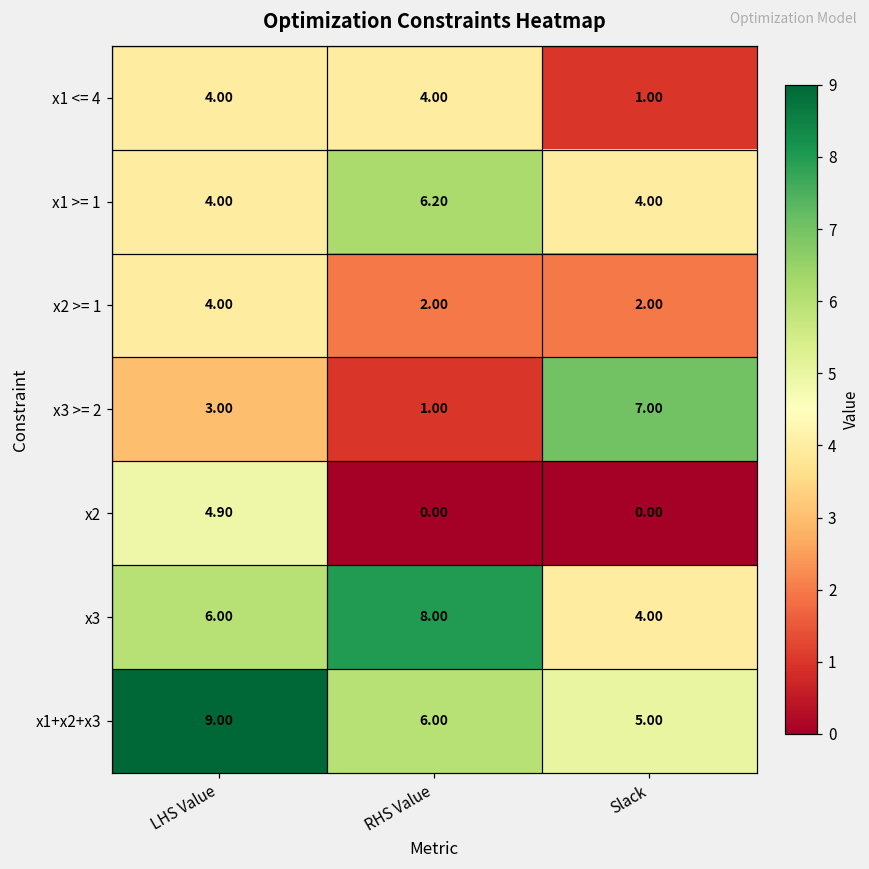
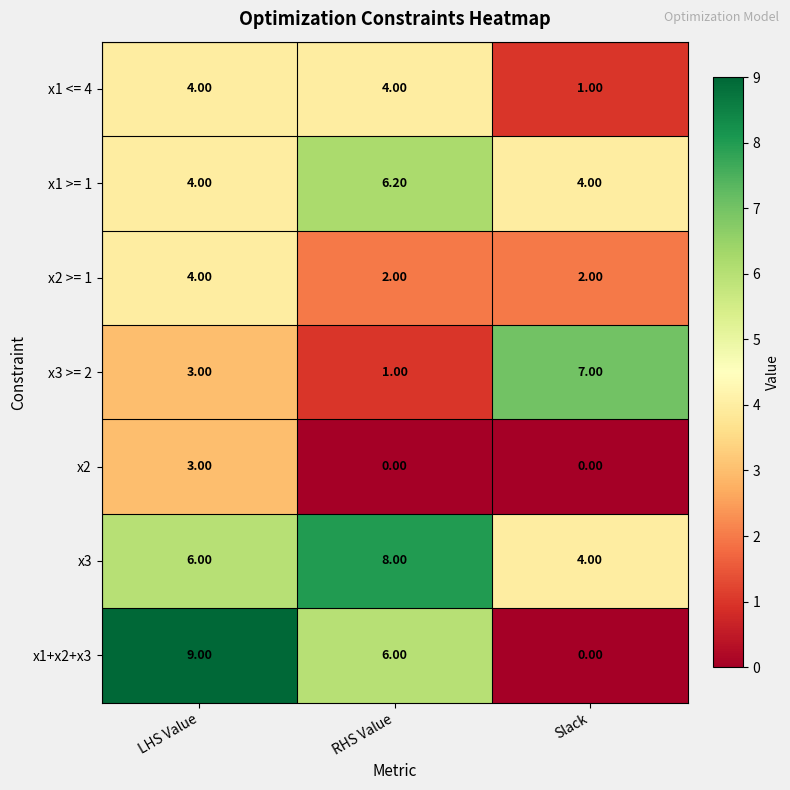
x2, LHS Value: 4.90 -> 3.00
x1+x2+x3, Slack: 5.00 -> 0.00
